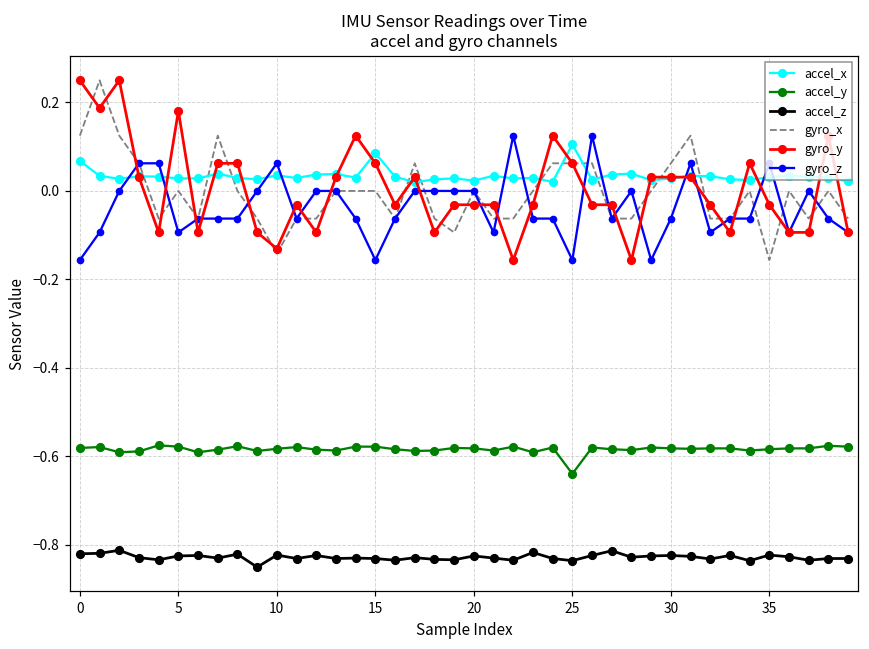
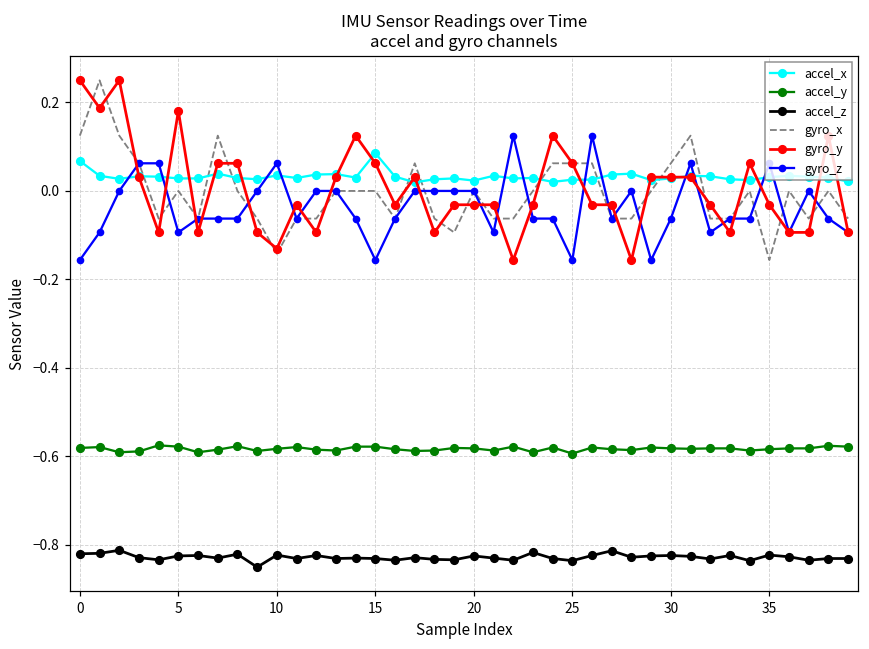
accel_x, 25: 0.11 -> 0.03
accel_y, 25: -0.64 -> -0.59
